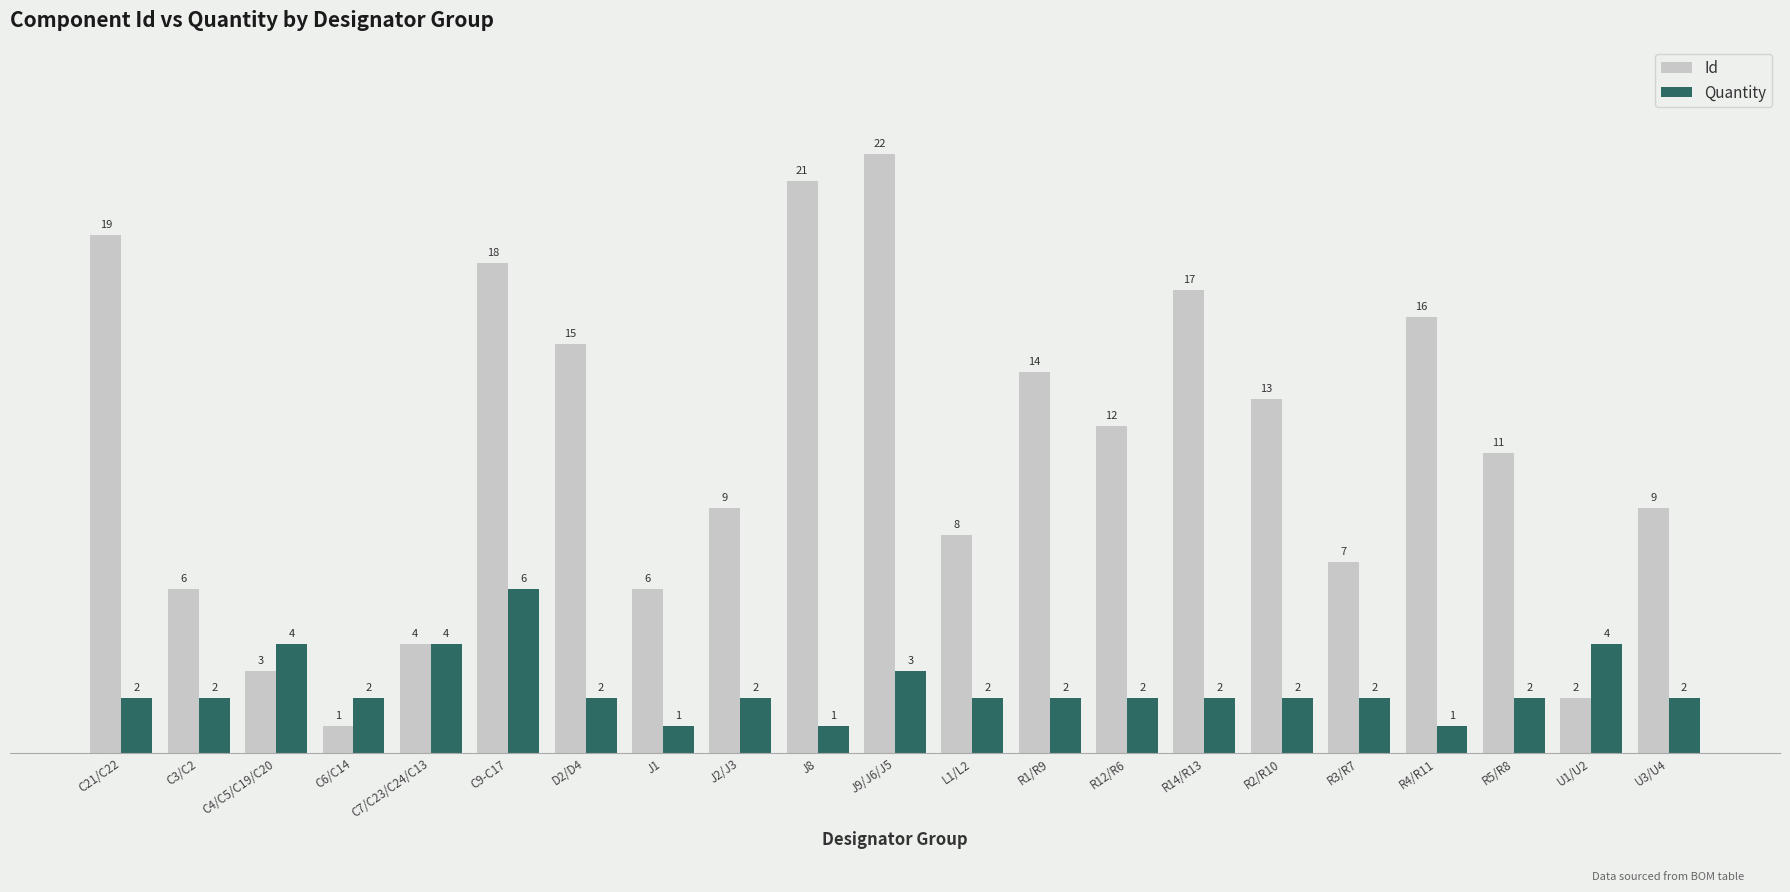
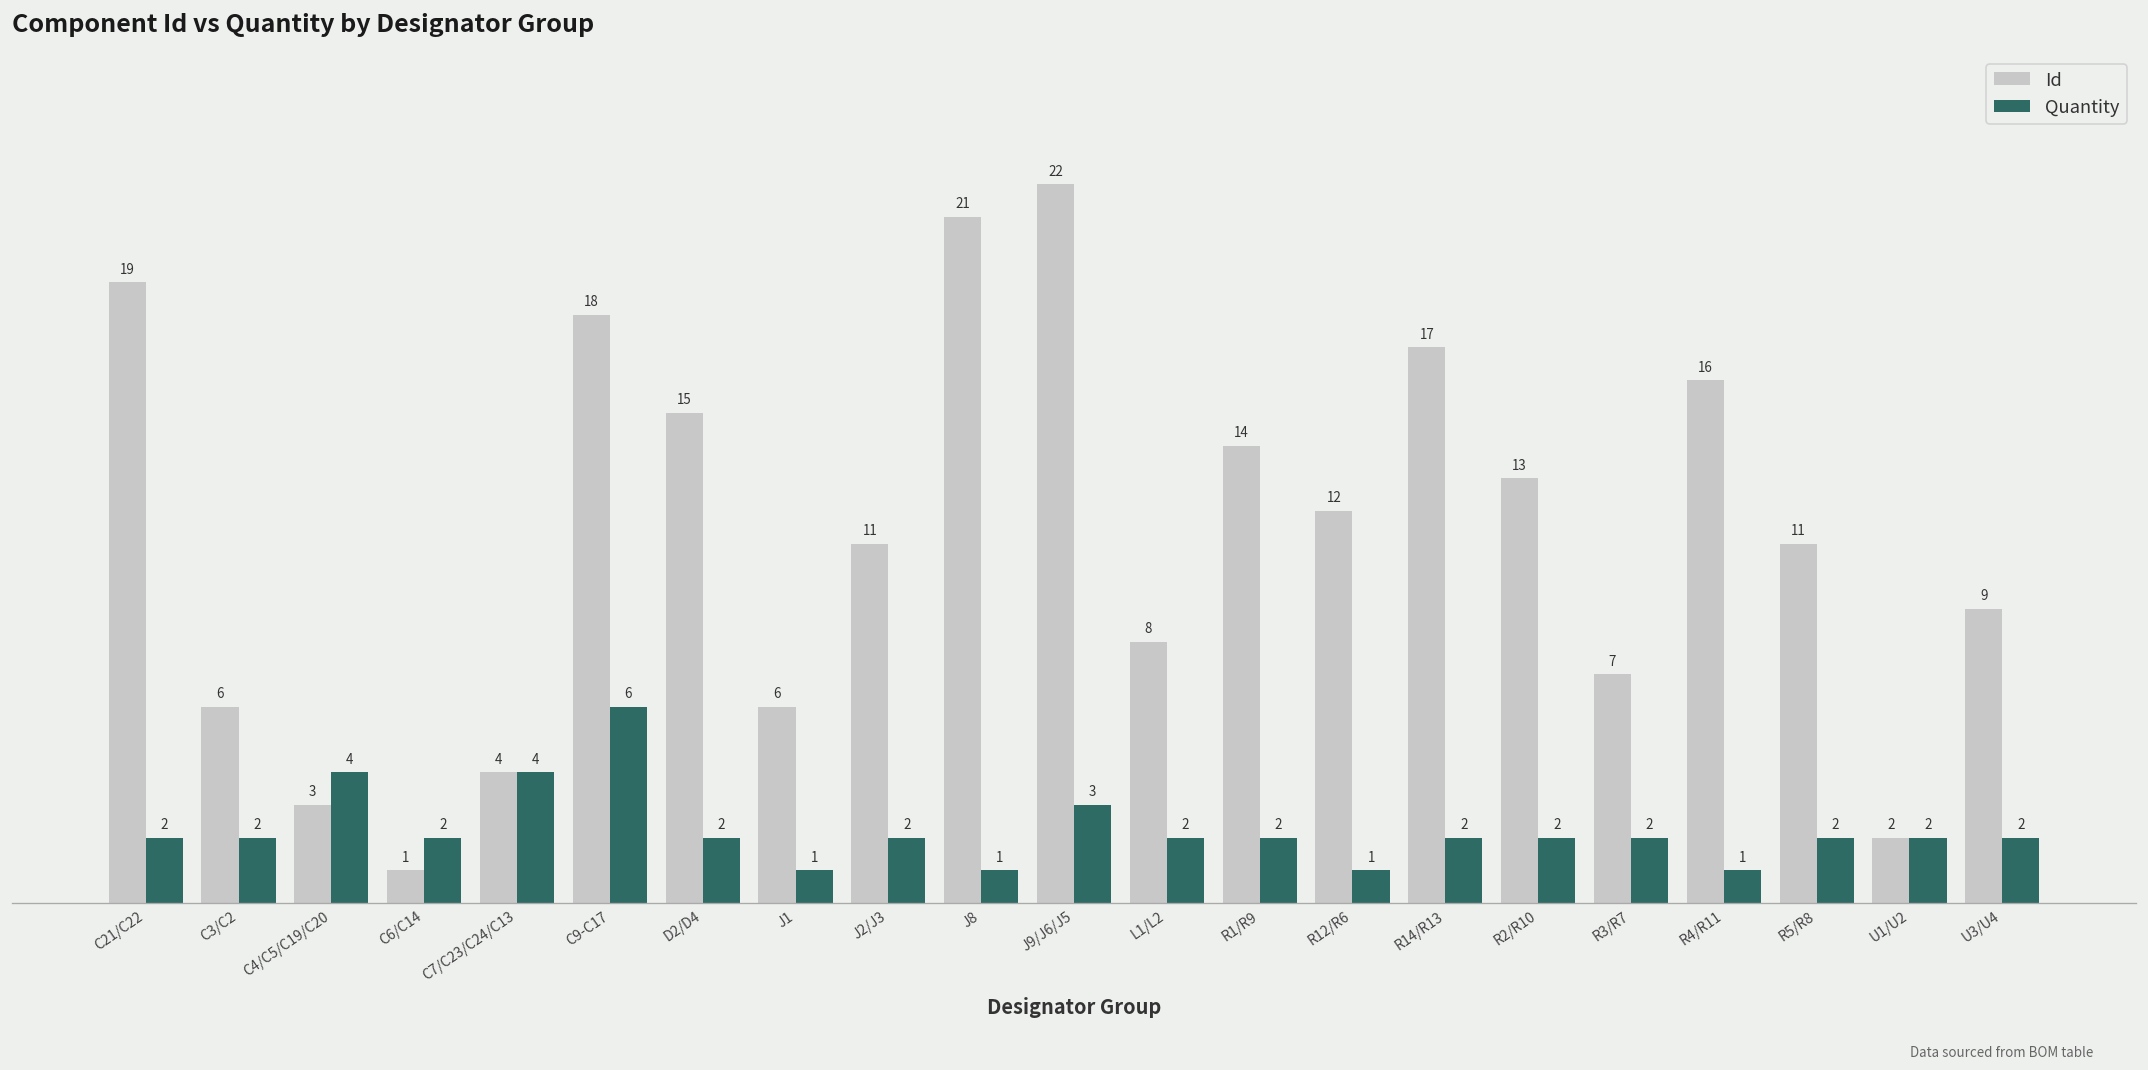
Id, J2/J3: 9 -> 11
Quantity, R12/R6: 2 -> 1
Quantity, U1/U2: 4 -> 2
